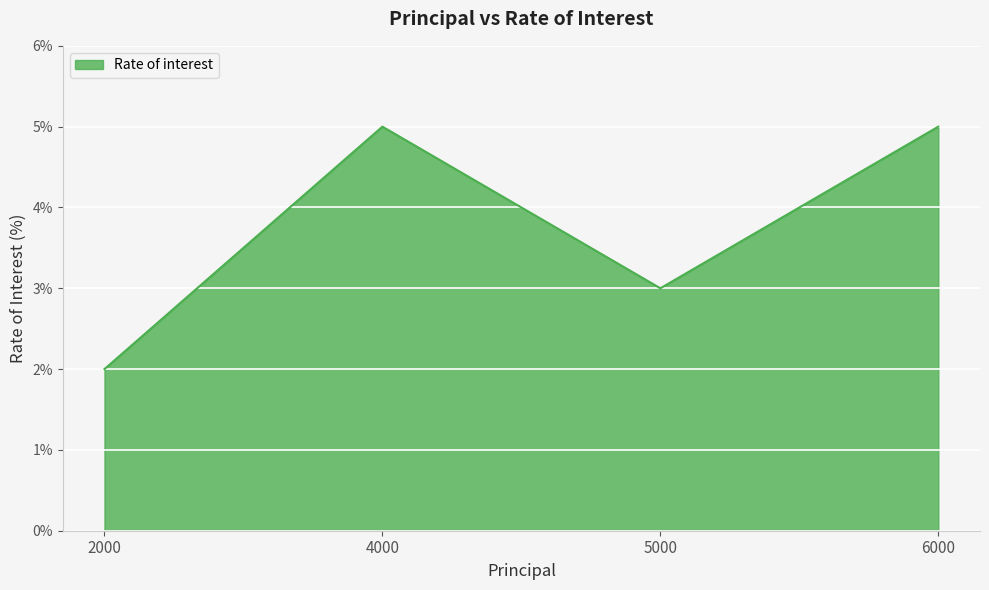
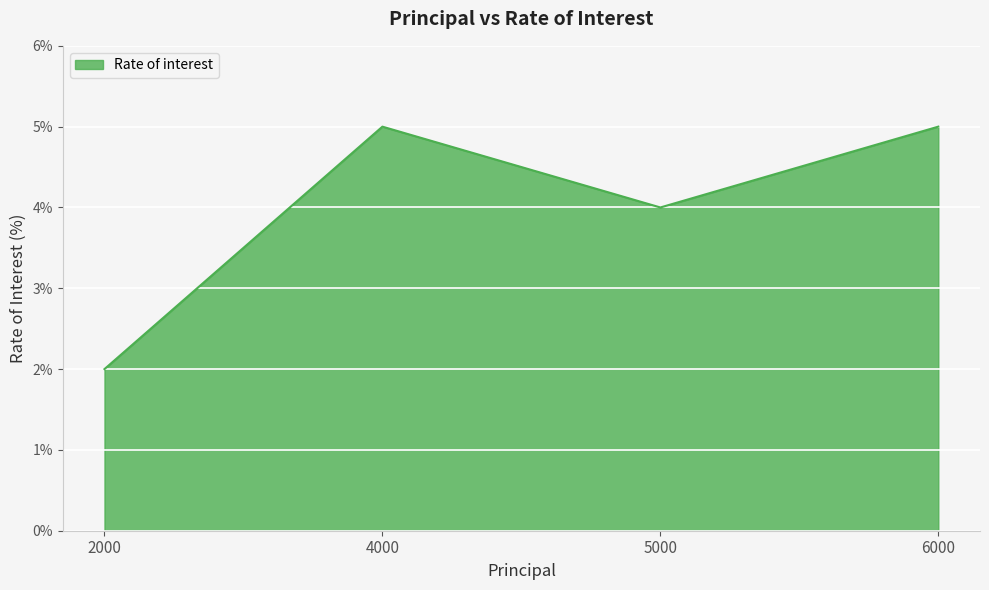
5000: 3% -> 4%
